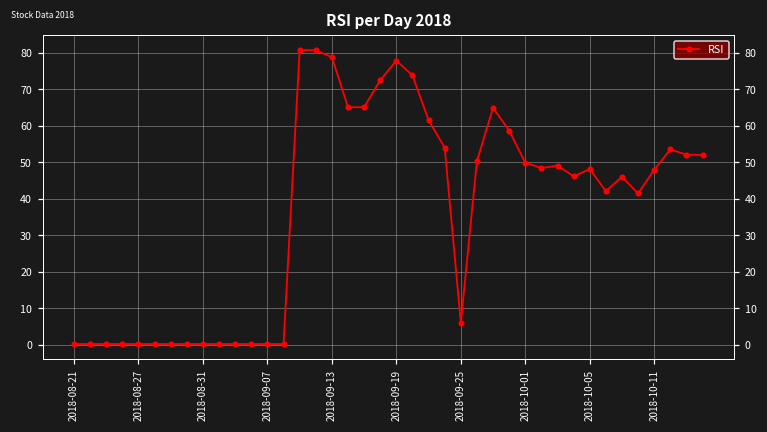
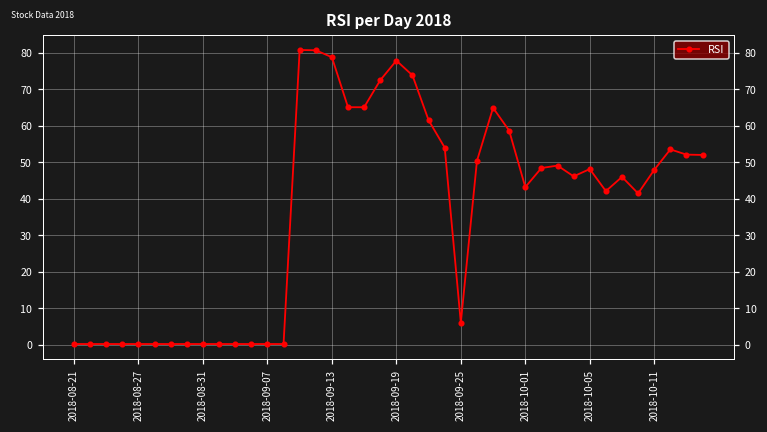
2018-10-01: 50 -> 43
